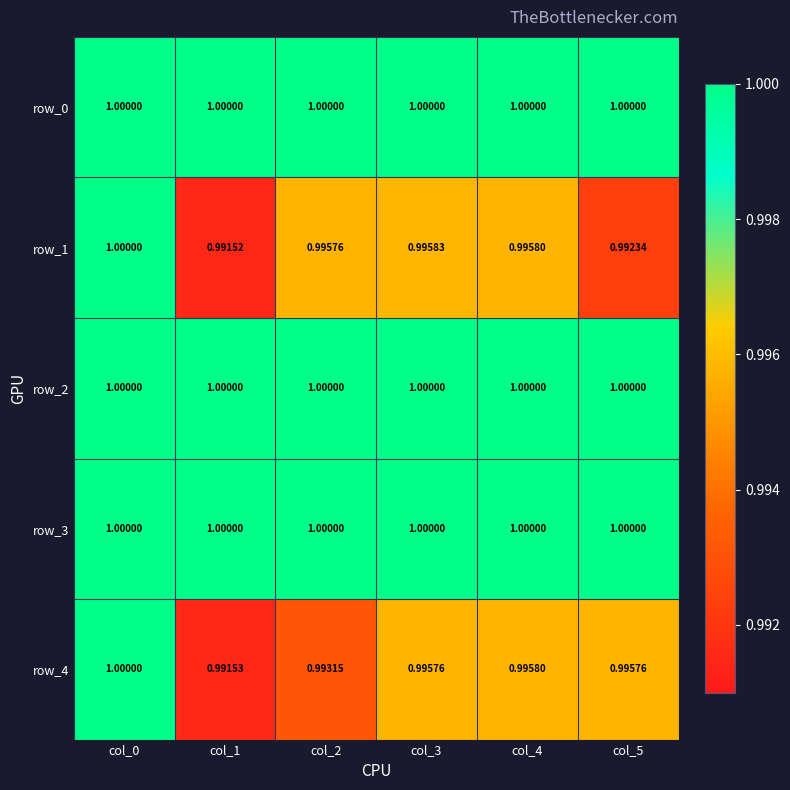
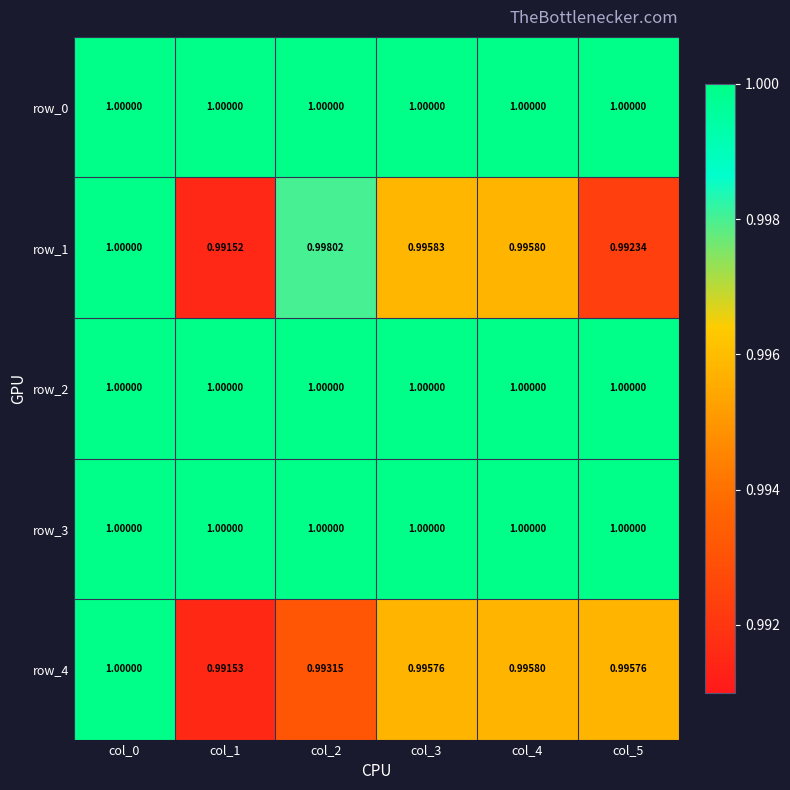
row_1, col_2: 0.99576 -> 0.99802
